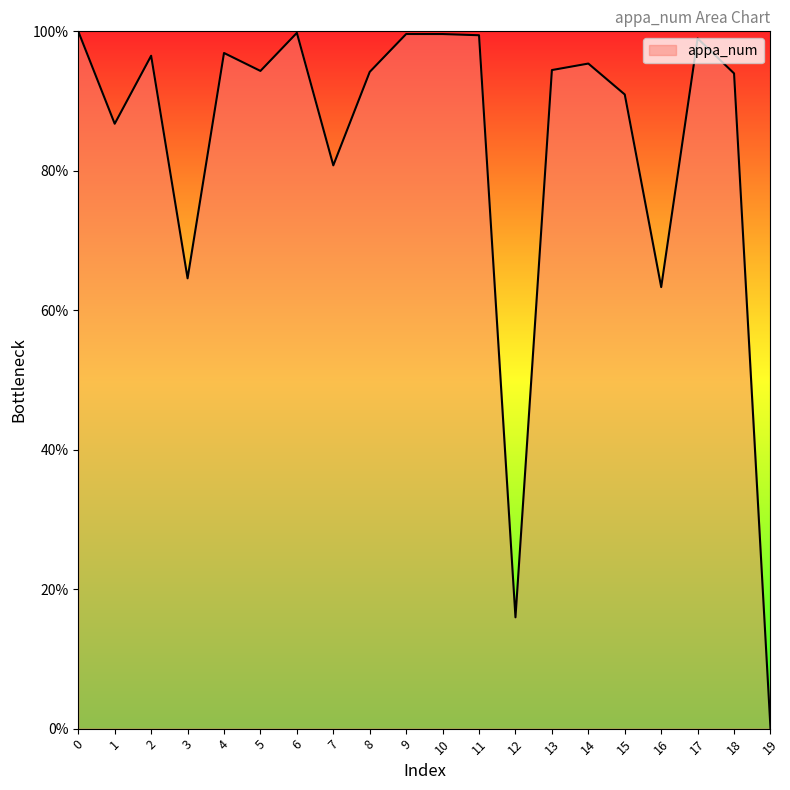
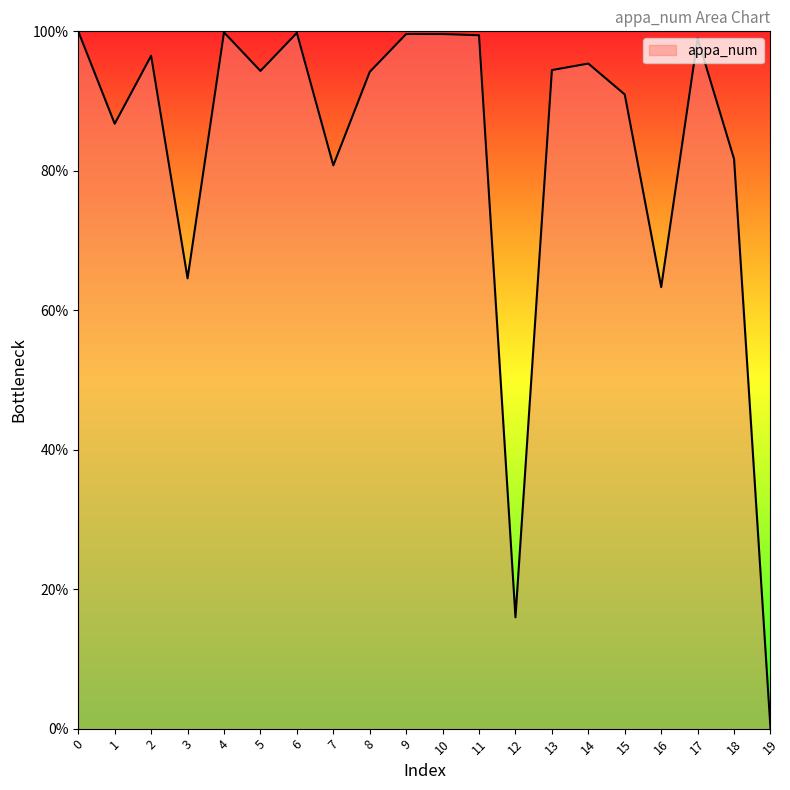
4: 97% -> 100%
18: 94% -> 82%
